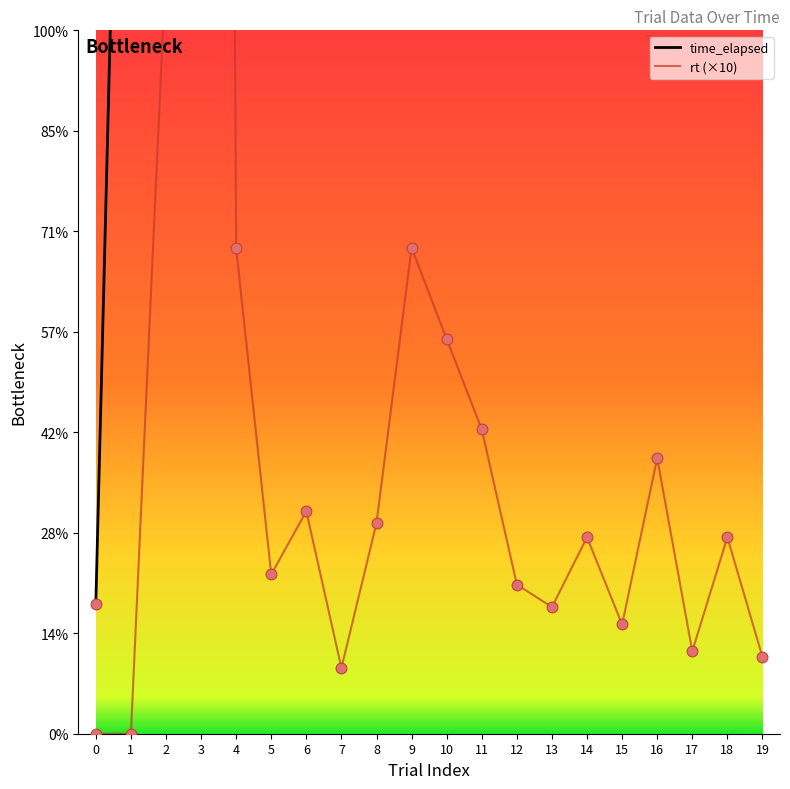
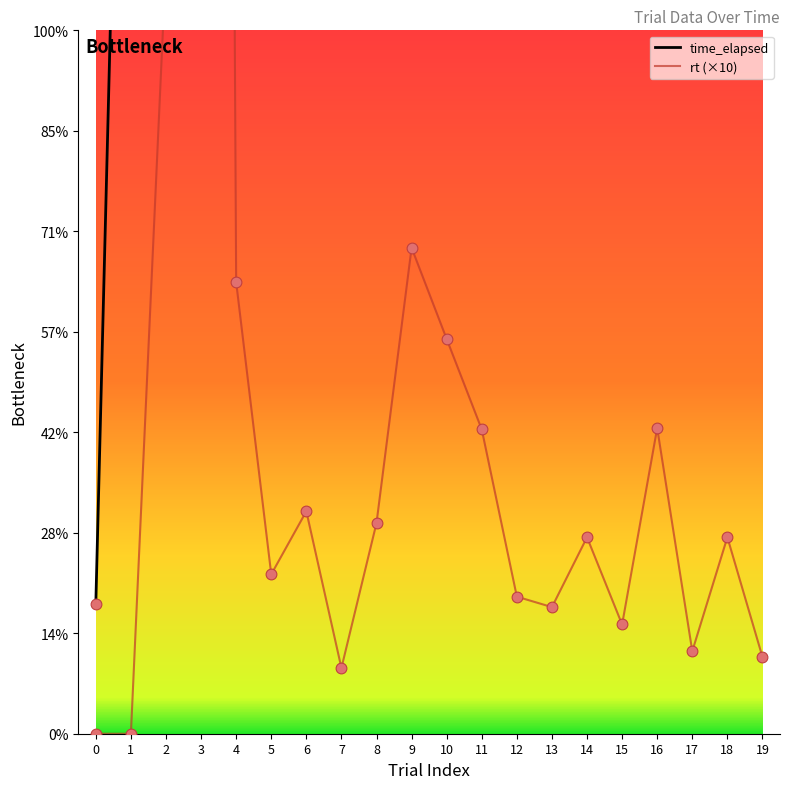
rt (×10), 4: 69% -> 64%
rt (×10), 12: 21% -> 19%
rt (×10), 16: 39% -> 43%
